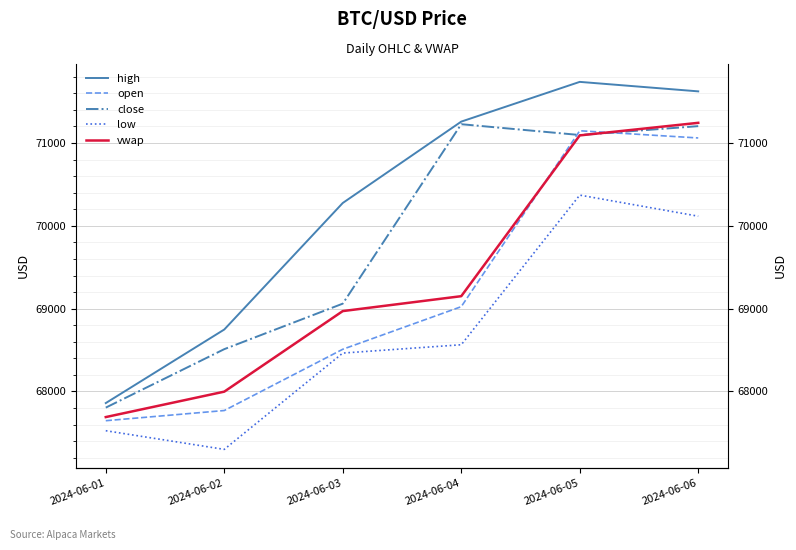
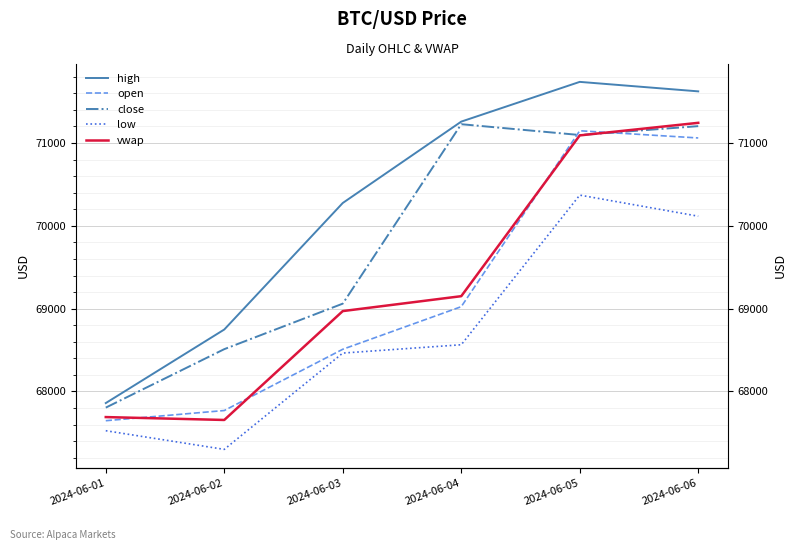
vwap, 2024-06-02: 68000 -> 67700
